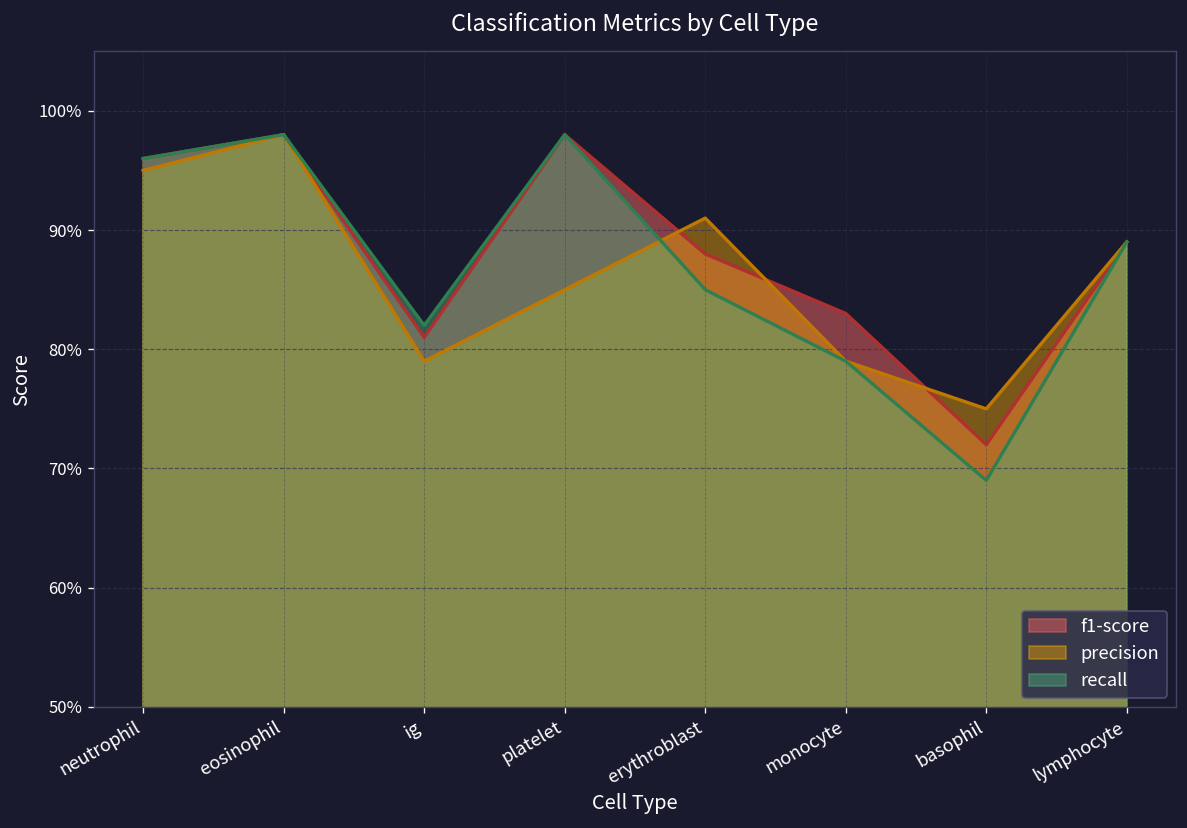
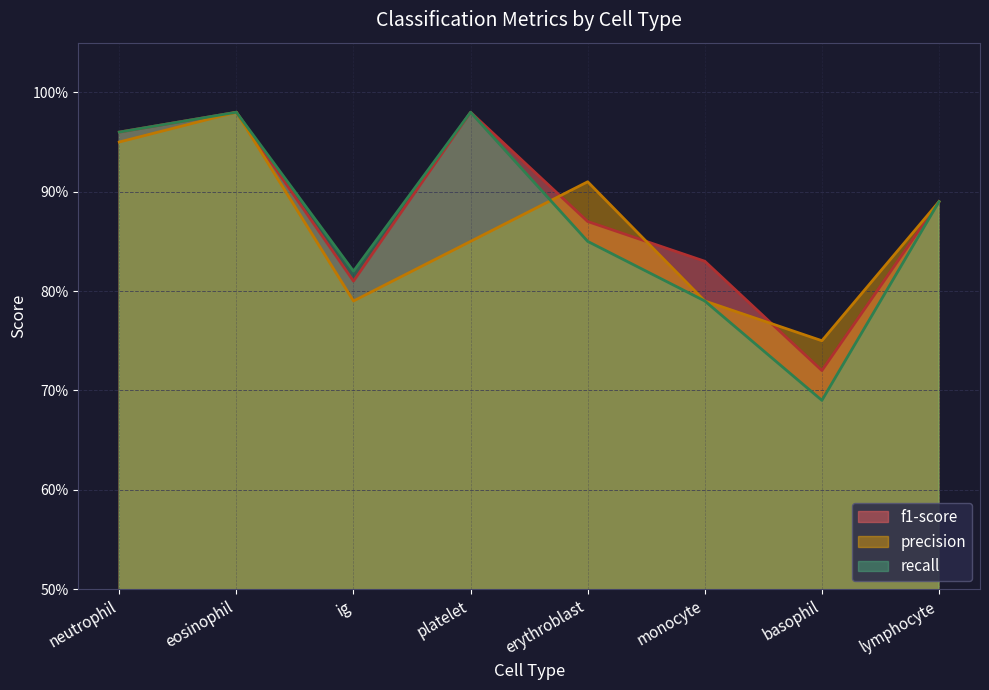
f1-score, erythroblast: 88% -> 87%
